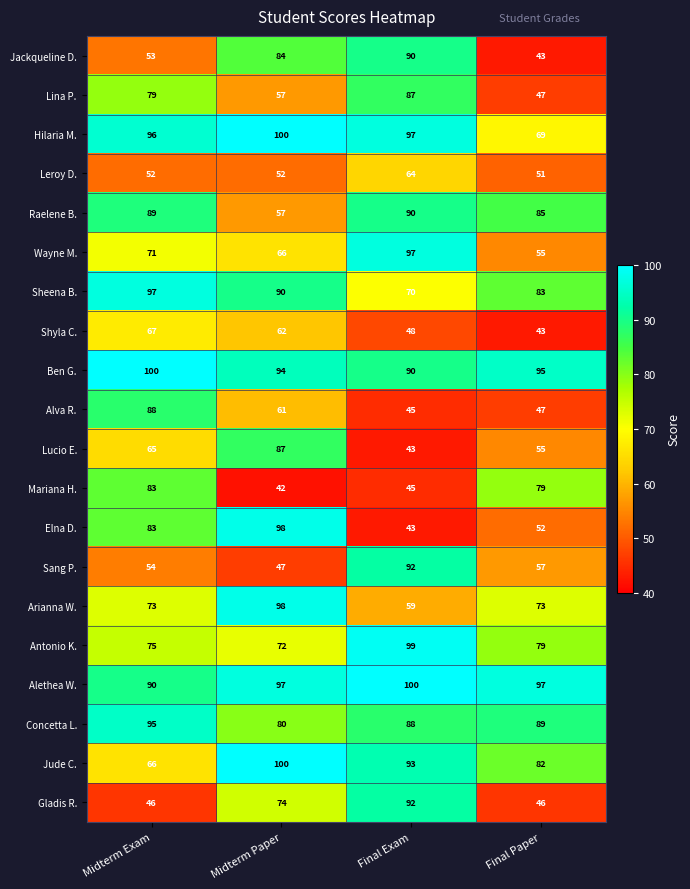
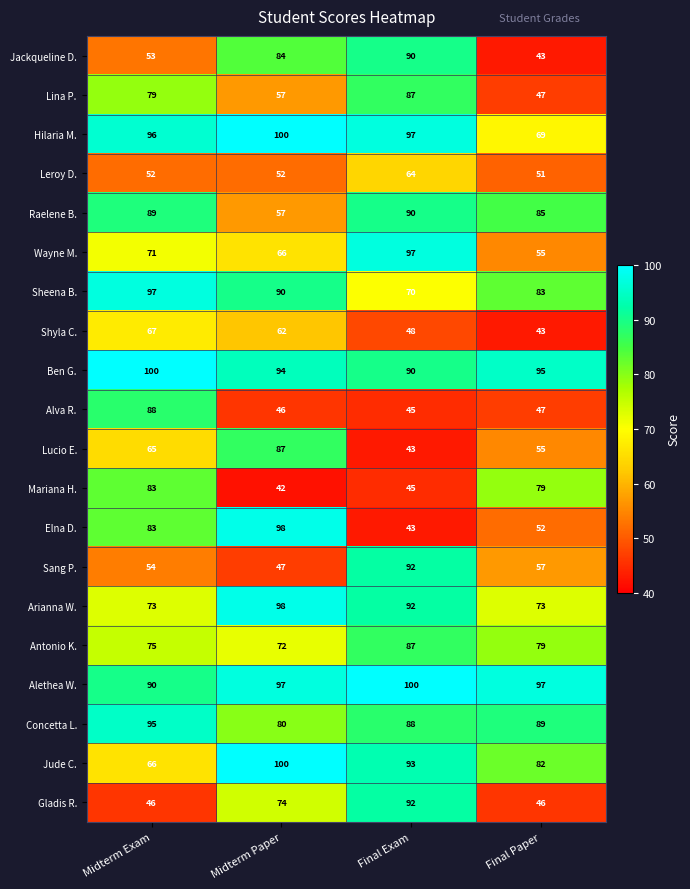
Alva R., Midterm Paper: 61 -> 46
Arianna W., Final Exam: 59 -> 92
Antonio K., Final Exam: 99 -> 87
